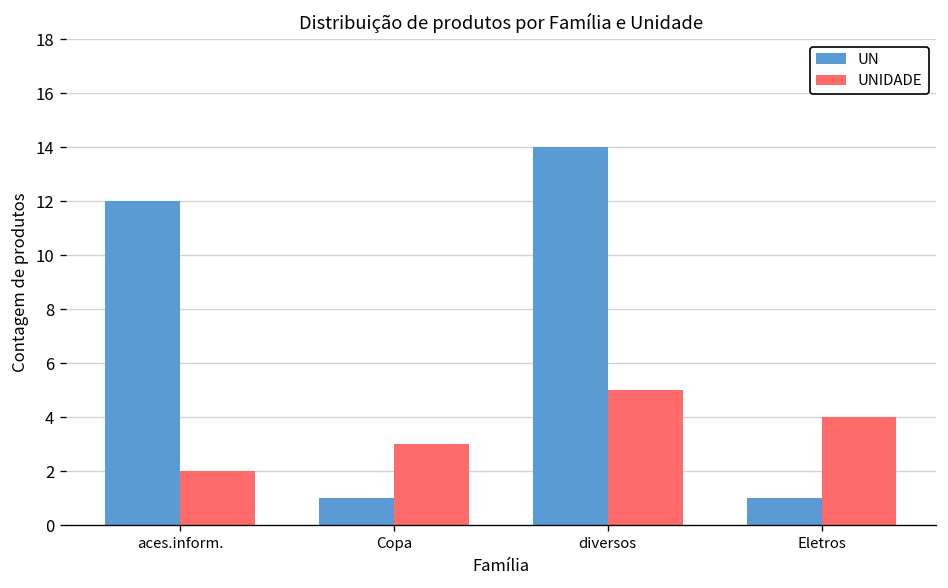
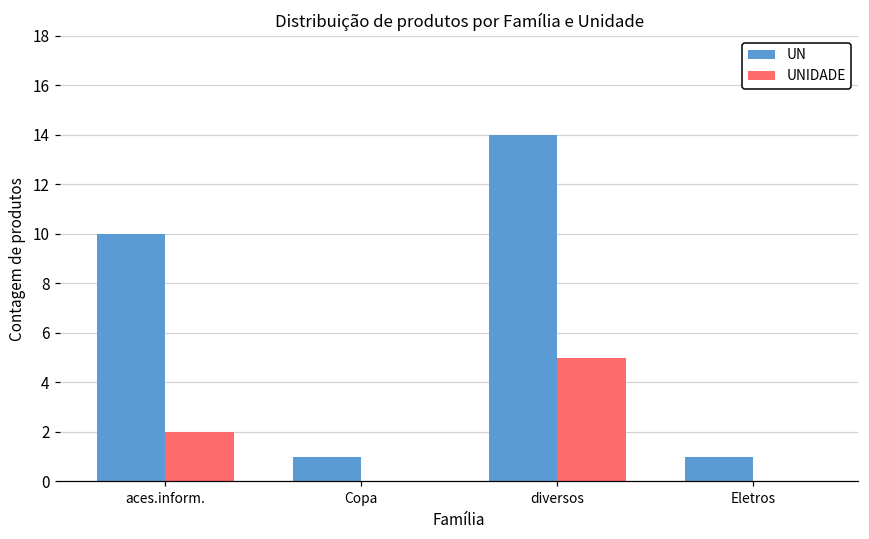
UN, aces.inform.: 12 -> 10
UNIDADE, Copa: 3 -> 0
UNIDADE, Eletros: 4 -> 0
